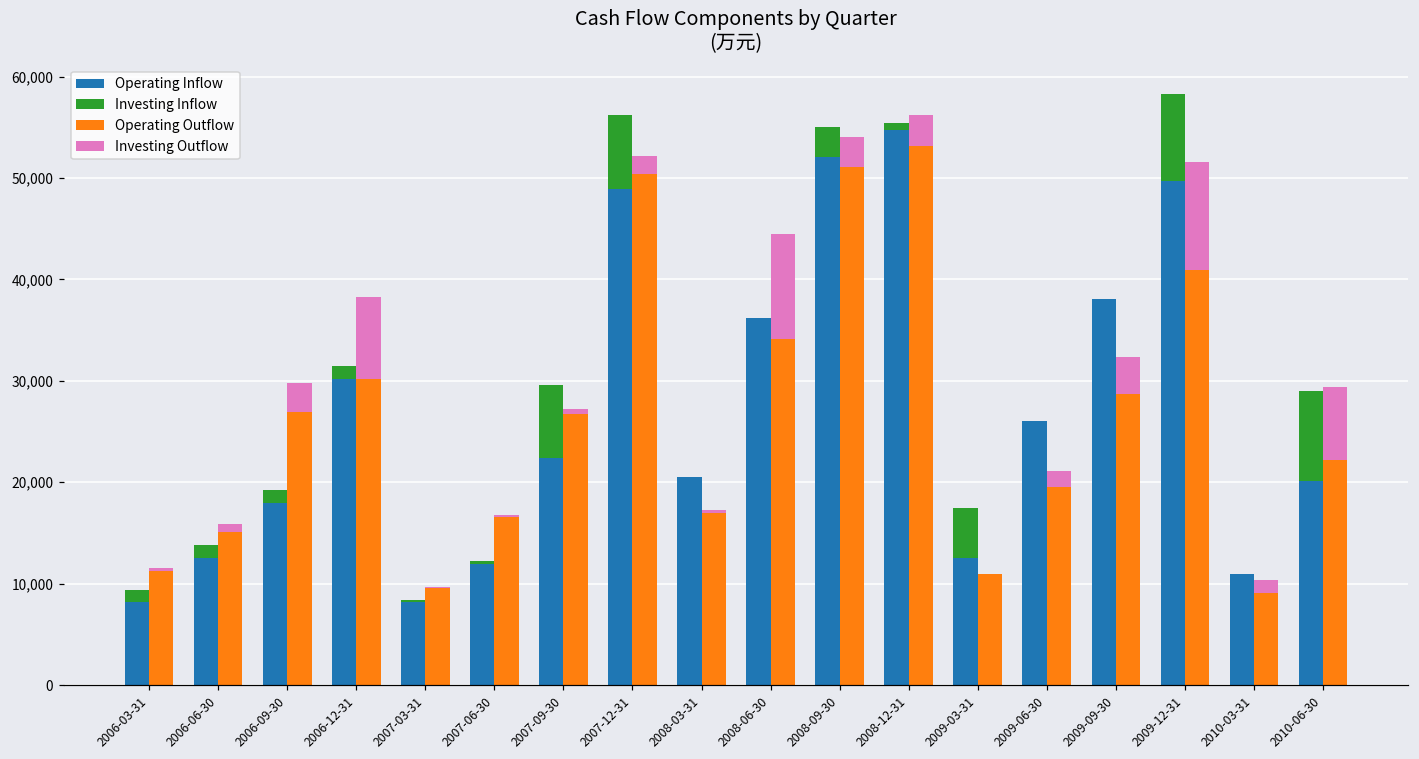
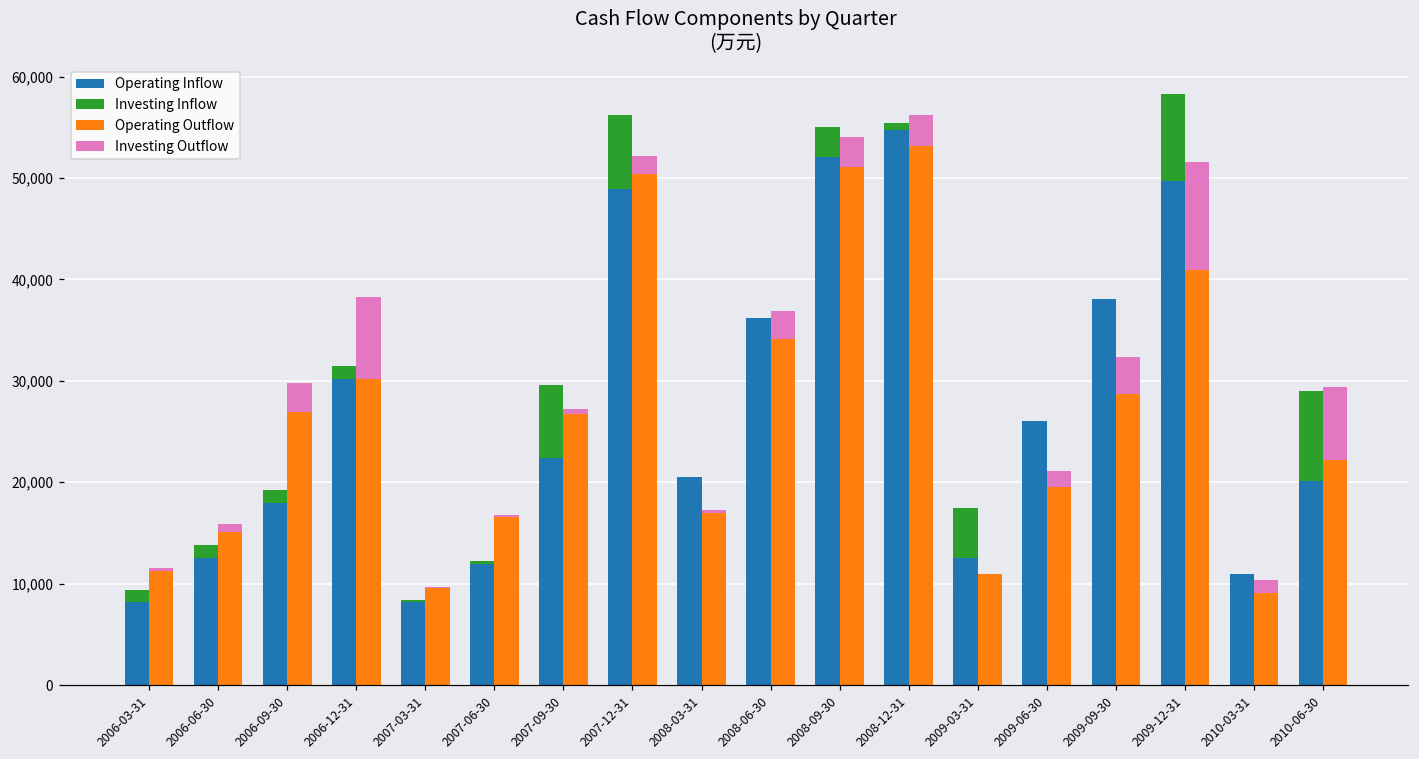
Investing Outflow, 2008-06-30: 10,000 -> 3,000
